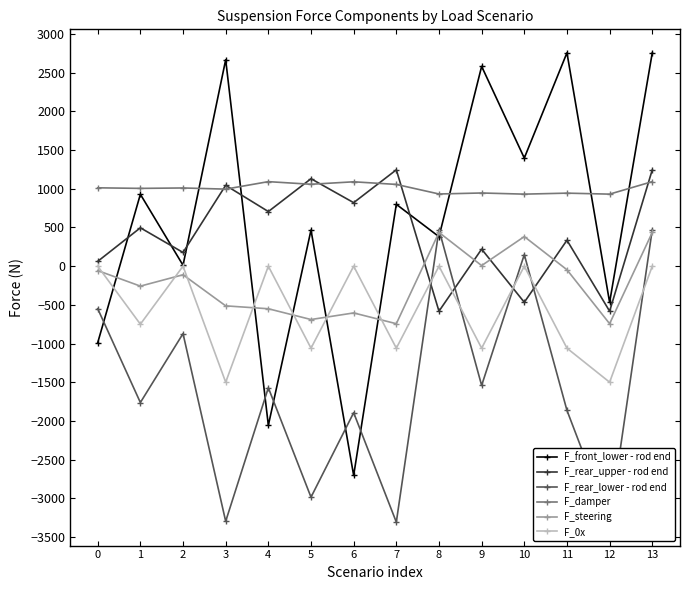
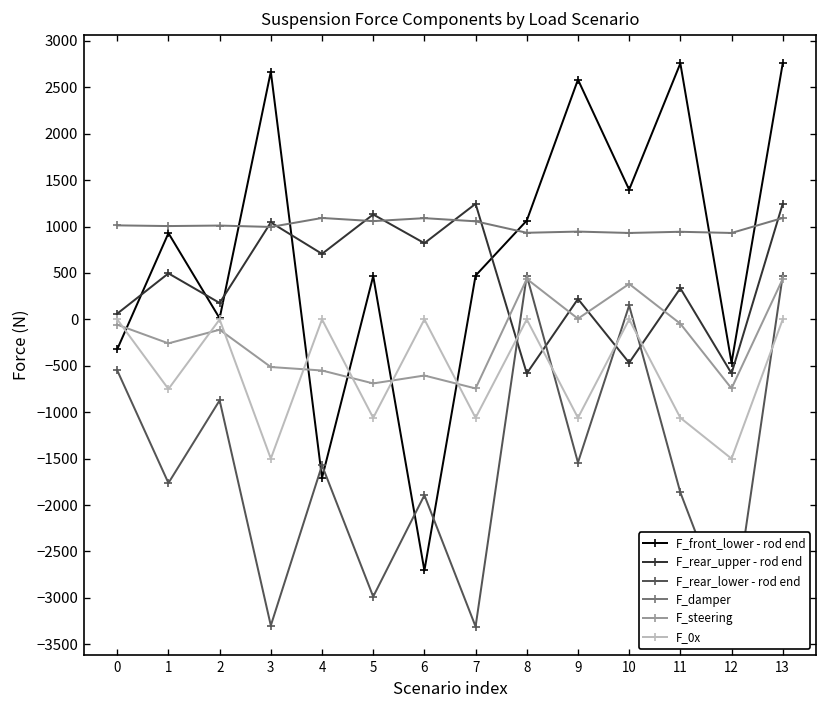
F_front_lower - rod end, 0: -1000 -> -300
F_front_lower - rod end, 4: -2100 -> -1700
F_front_lower - rod end, 7: 800 -> 500
F_front_lower - rod end, 8: 400 -> 1100
